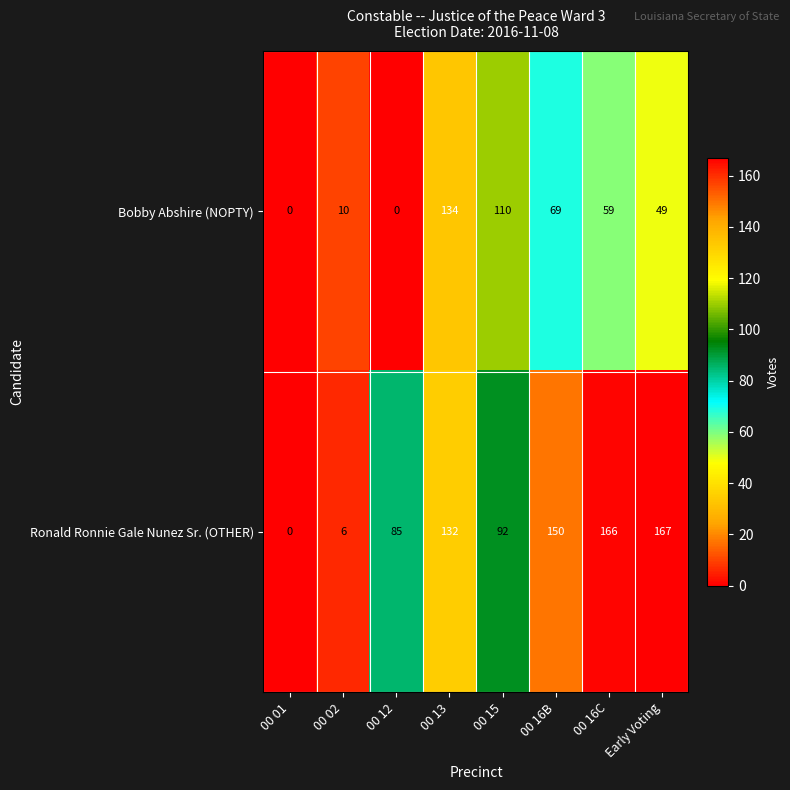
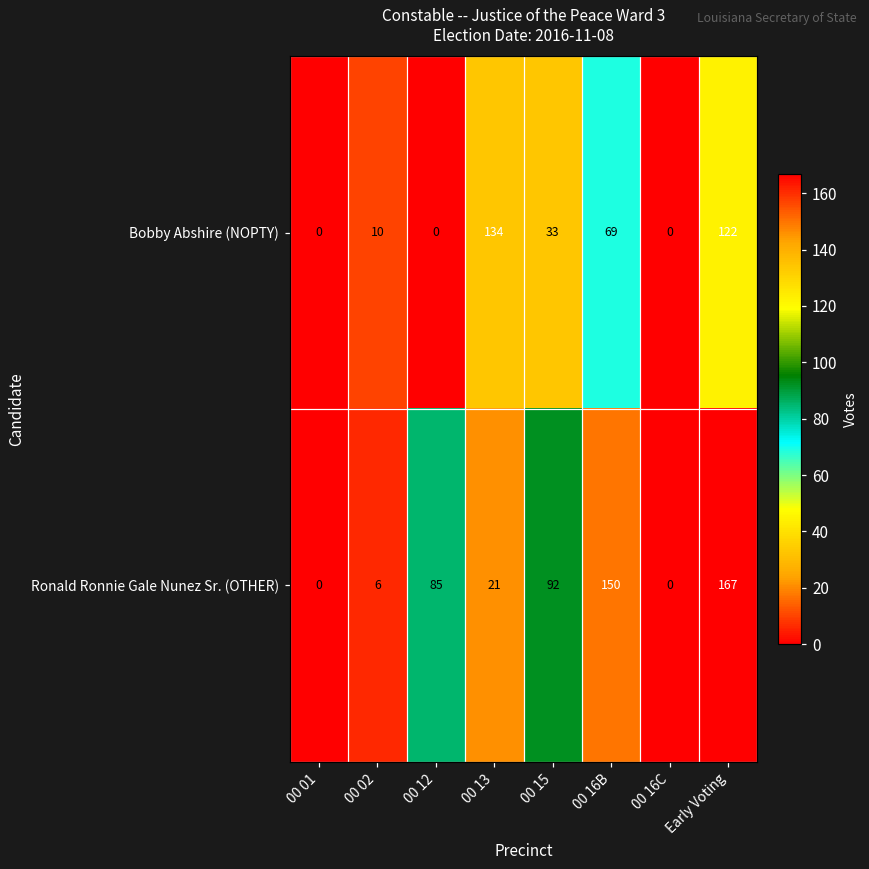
Bobby Abshire (NOPTY), 00 15: 110 -> 33
Bobby Abshire (NOPTY), 00 16C: 59 -> 0
Bobby Abshire (NOPTY), Early Voting: 49 -> 122
Ronald Ronnie Gale Nunez Sr. (OTHER), 00 13: 132 -> 21
Ronald Ronnie Gale Nunez Sr. (OTHER), 00 16C: 166 -> 0
